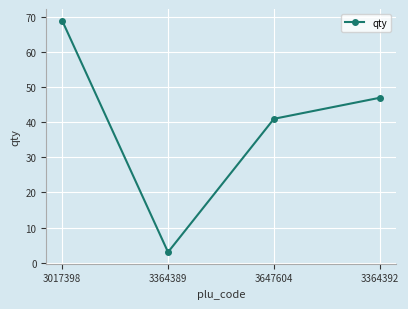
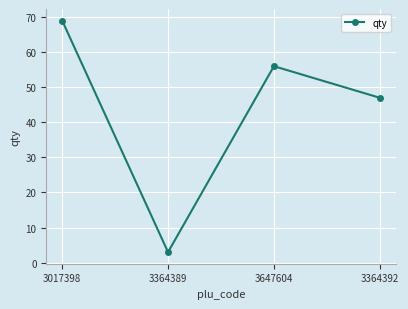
3647604: 41 -> 56
